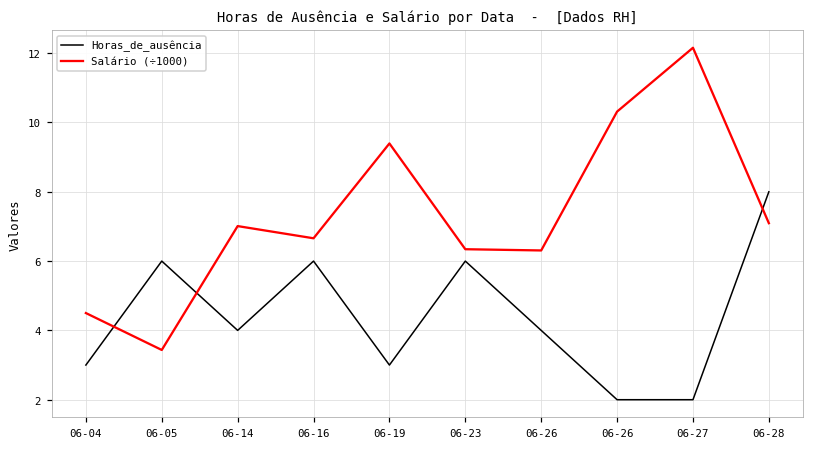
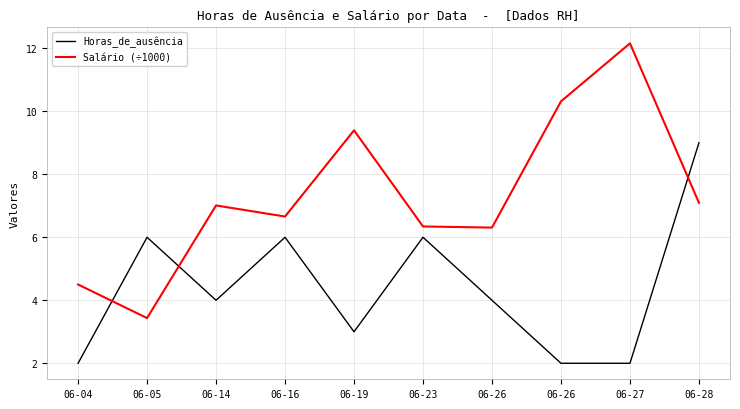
Horas_de_ausência, 06-04: 3 -> 2
Horas_de_ausência, 06-28: 8 -> 9
